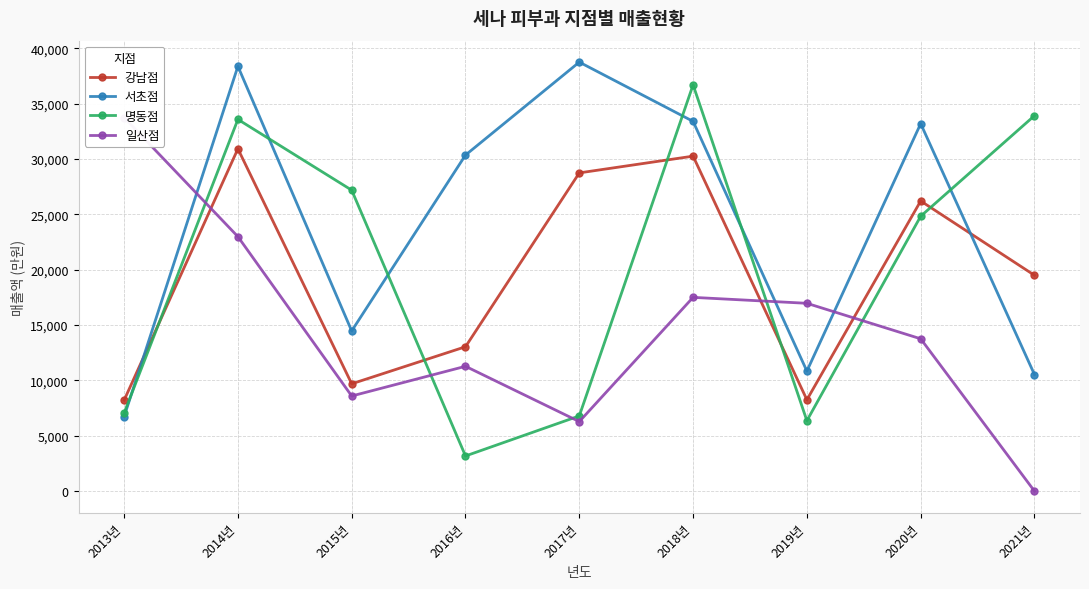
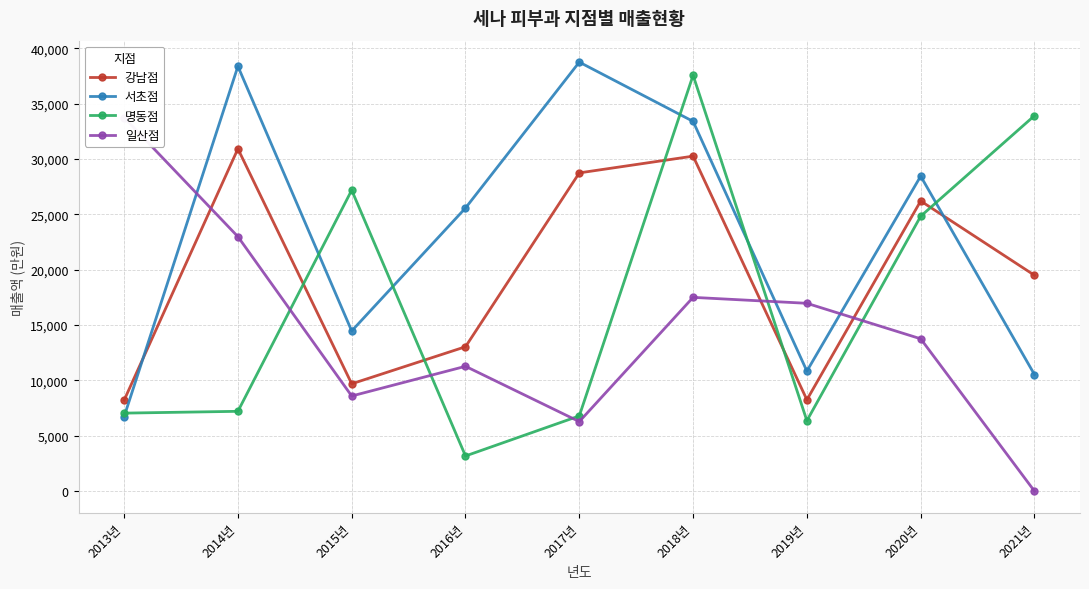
명동점, 2014년: 33,600 -> 7,200
서초점, 2016년: 30,300 -> 25,600
명동점, 2018년: 36,700 -> 37,600
서초점, 2020년: 33,200 -> 28,400
